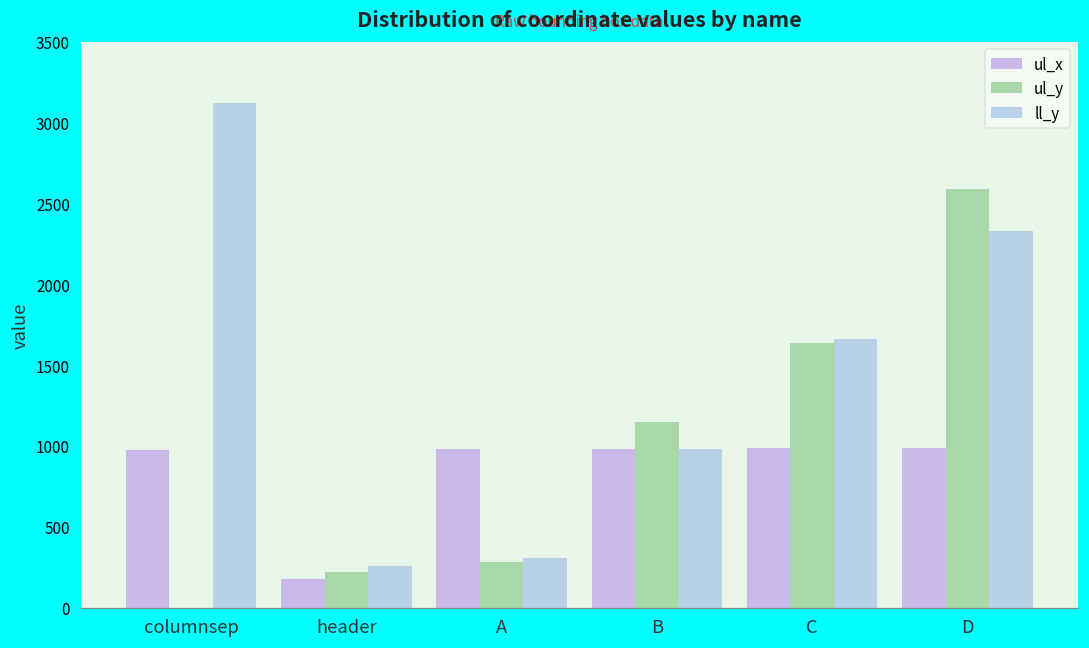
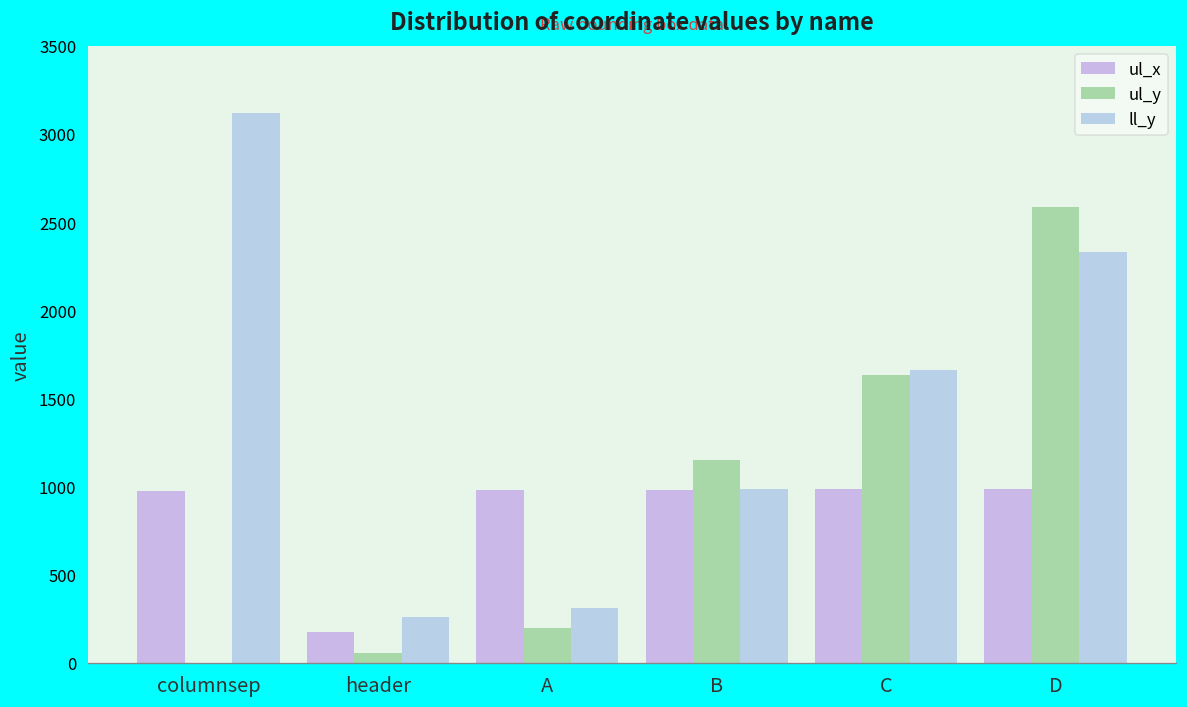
ul_y, header: 220 -> 60
ul_y, A: 280 -> 200
